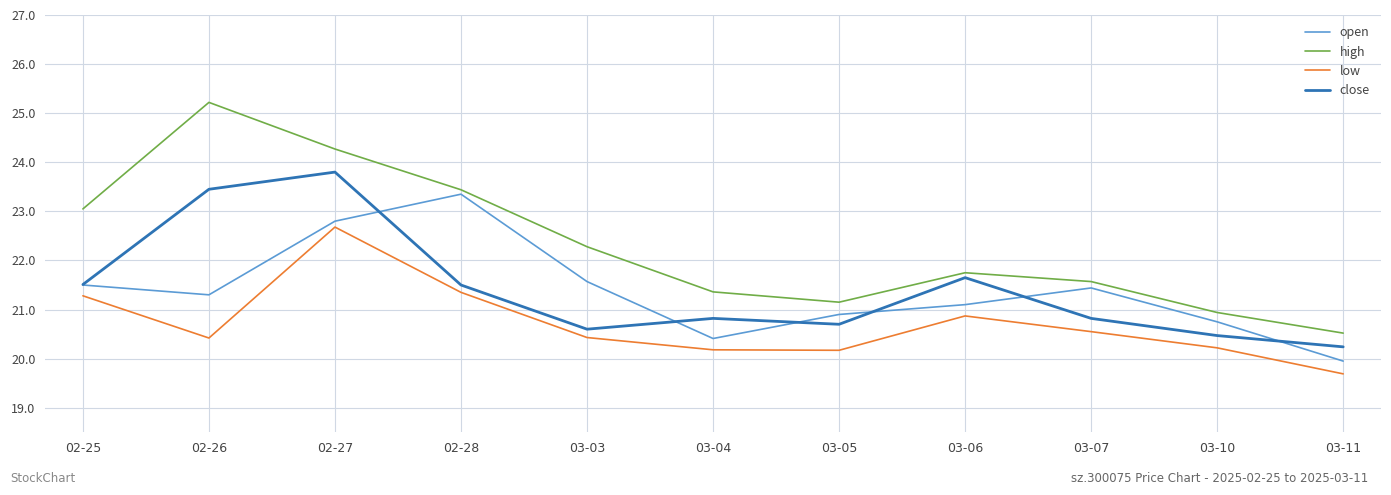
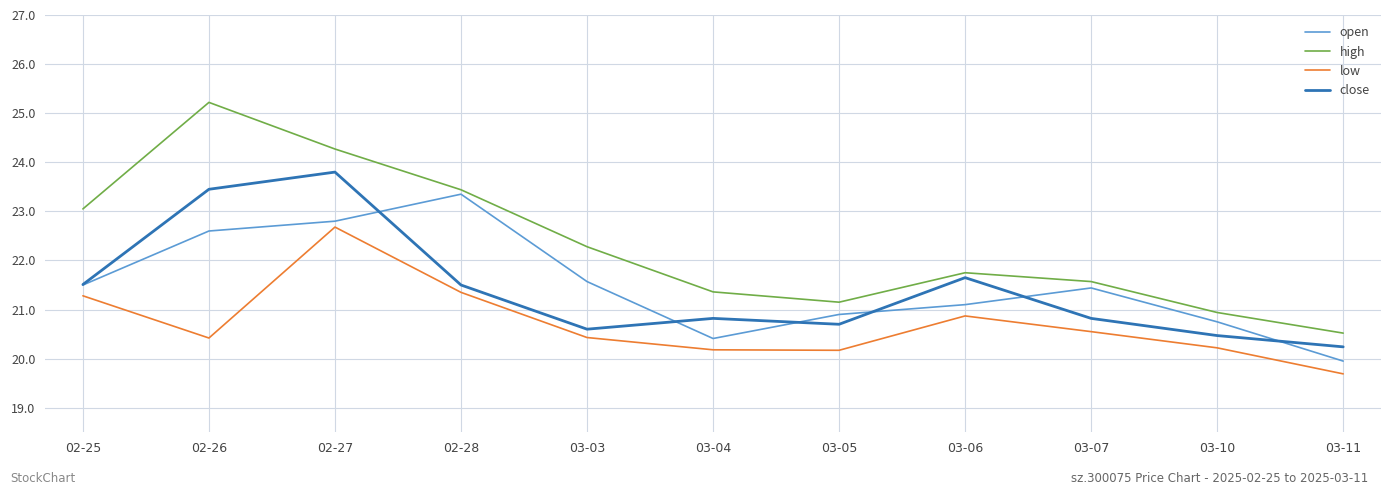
open, 02-26: 21.3 -> 22.6
